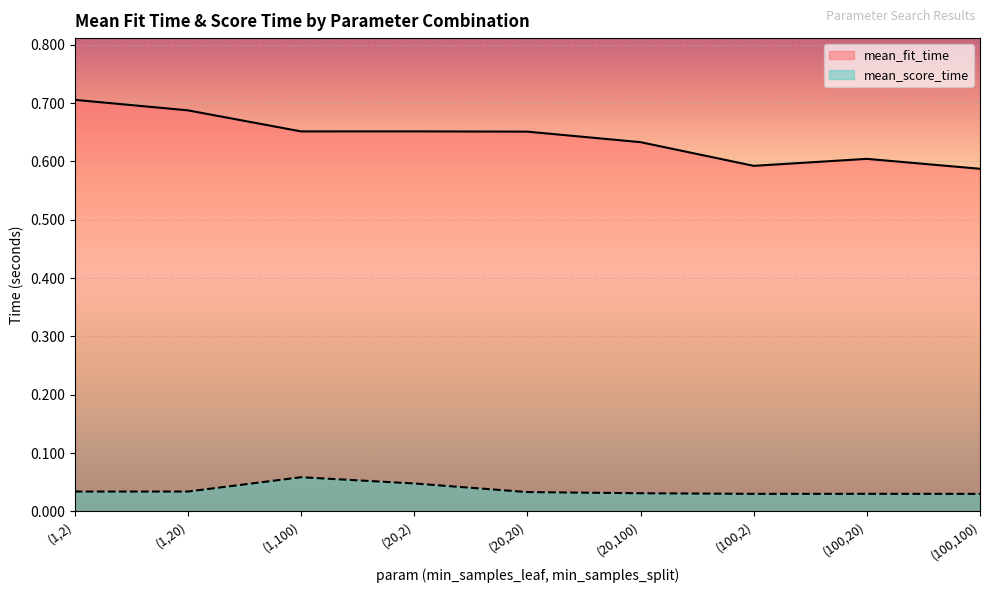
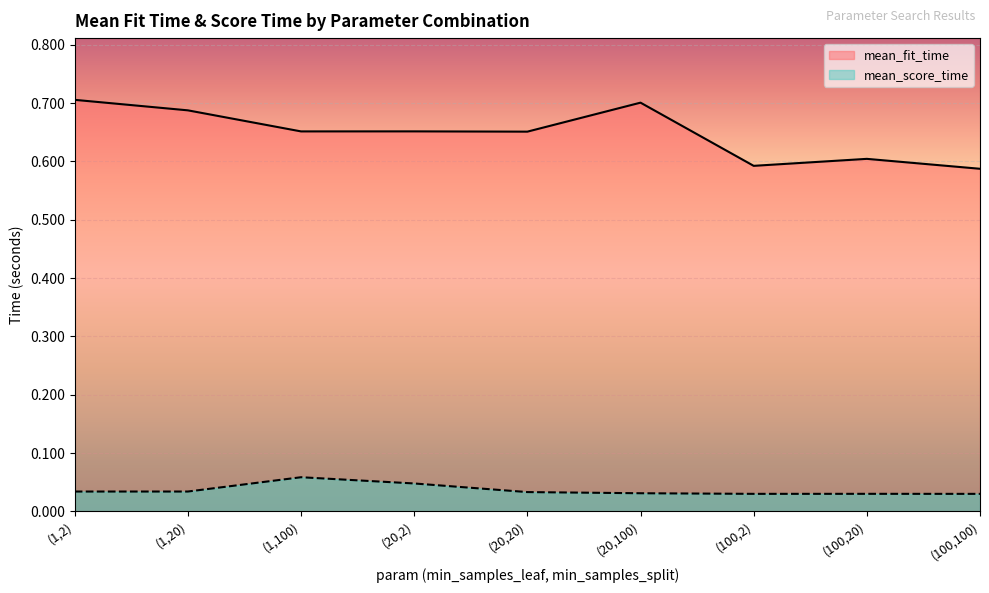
mean_fit_time, (20,100): 0.63 -> 0.70
